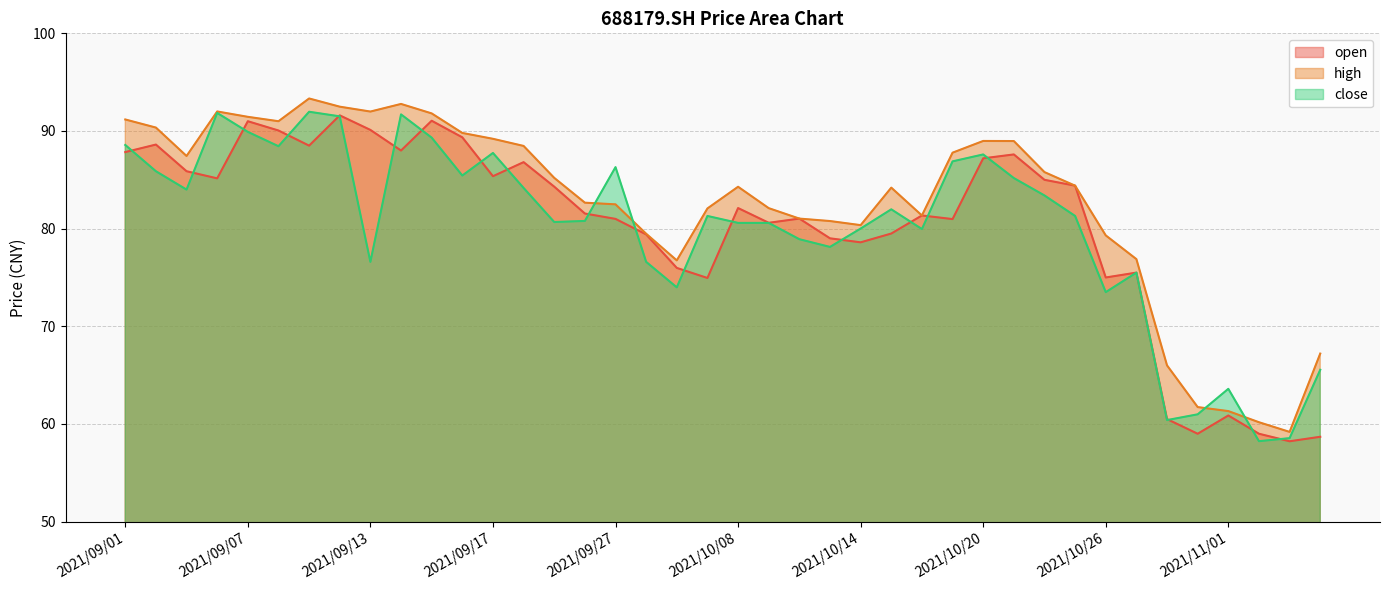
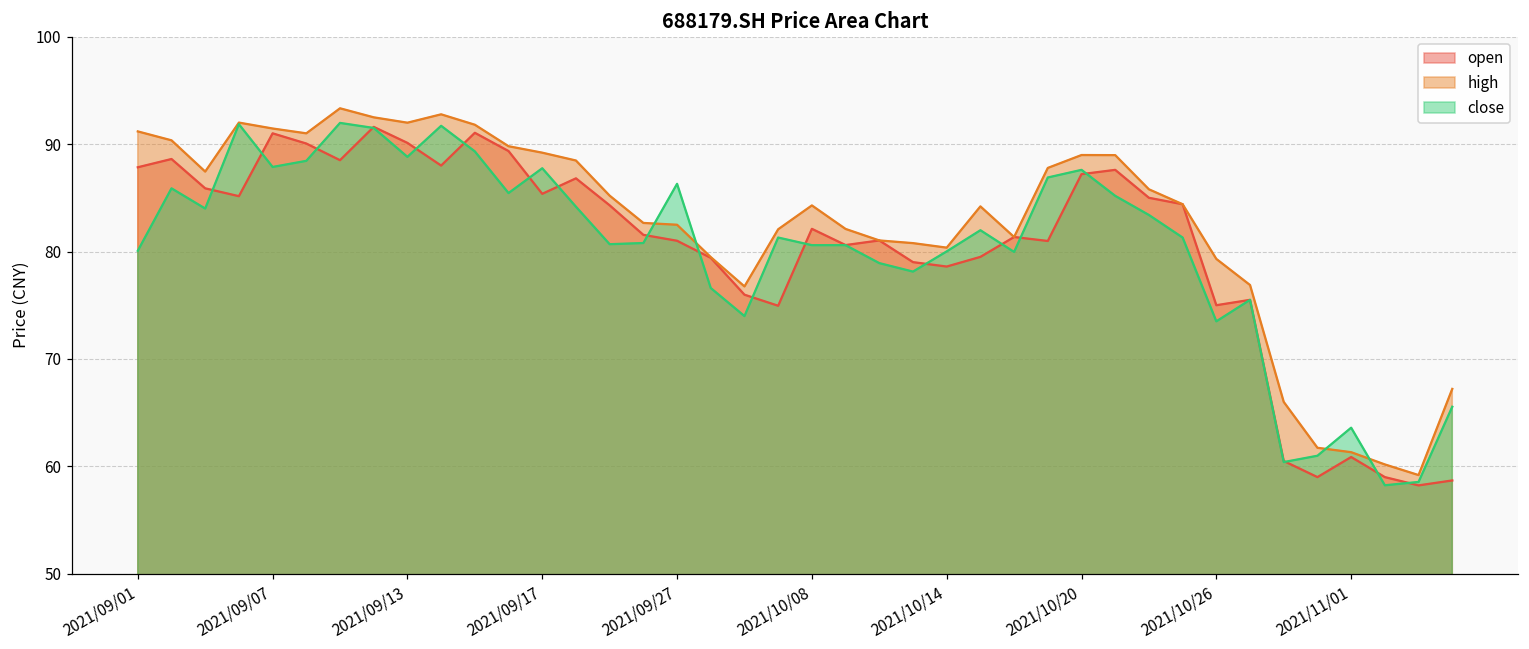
close, 2021/09/01: 89 -> 80
close, 2021/09/07: 90 -> 88
close, 2021/09/13: 77 -> 89
